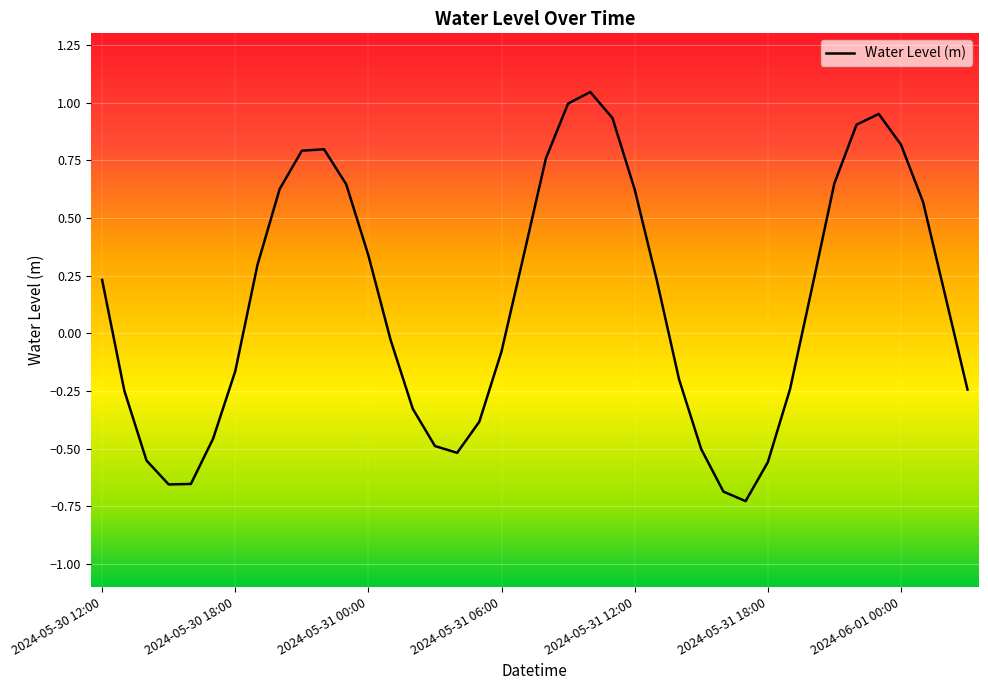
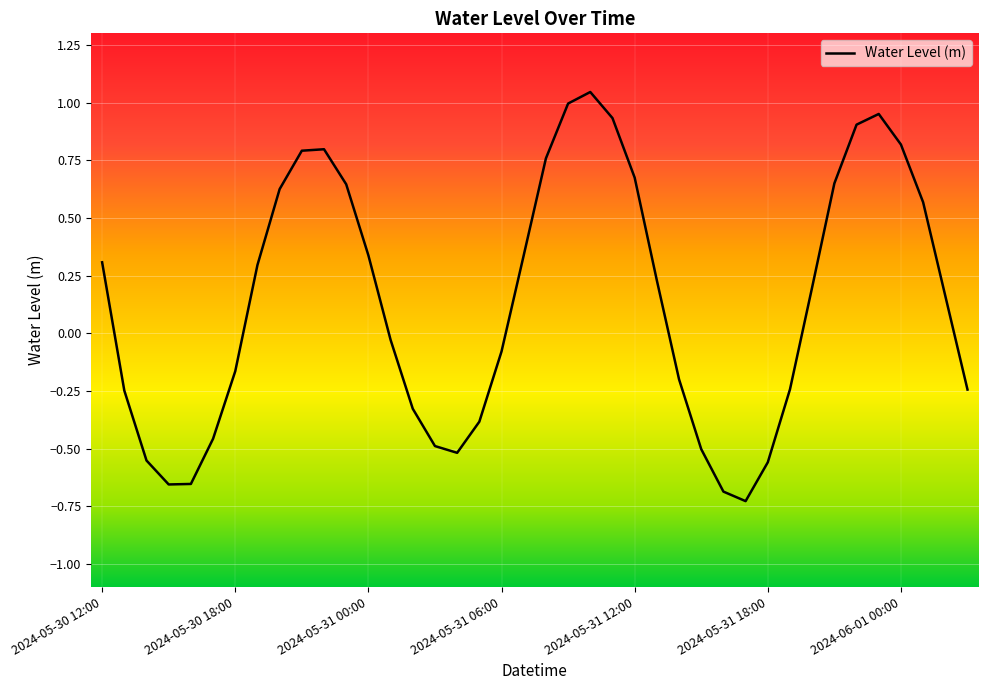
2024-05-30 12:00: 0.23 -> 0.31
2024-05-31 12:00: 0.62 -> 0.67
